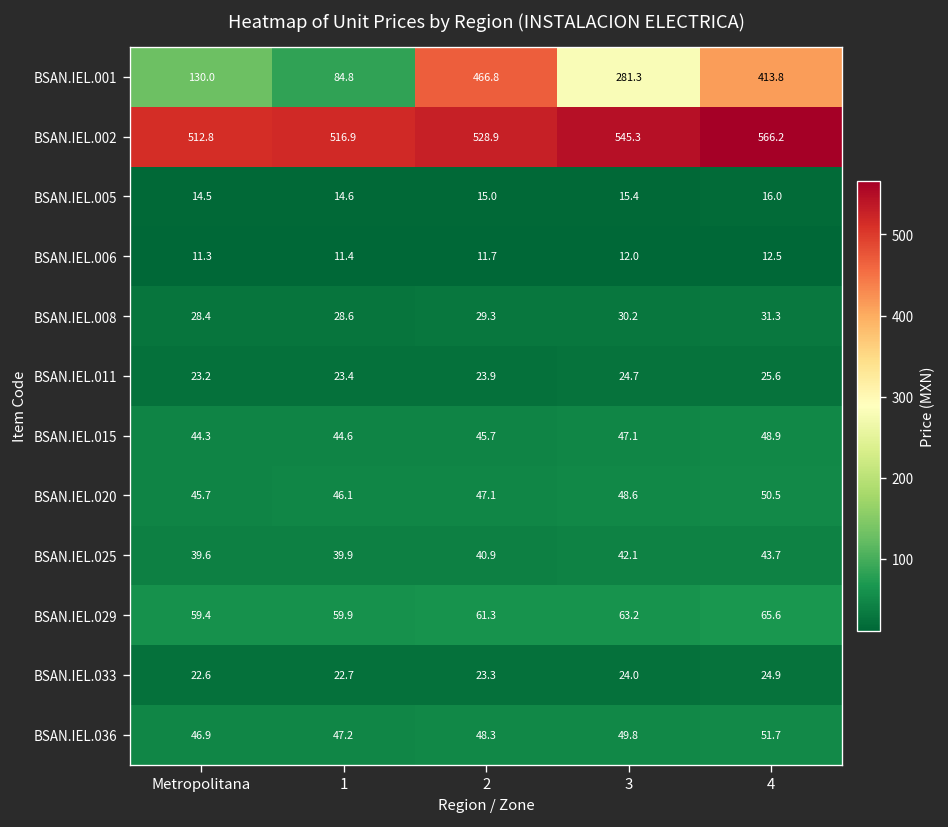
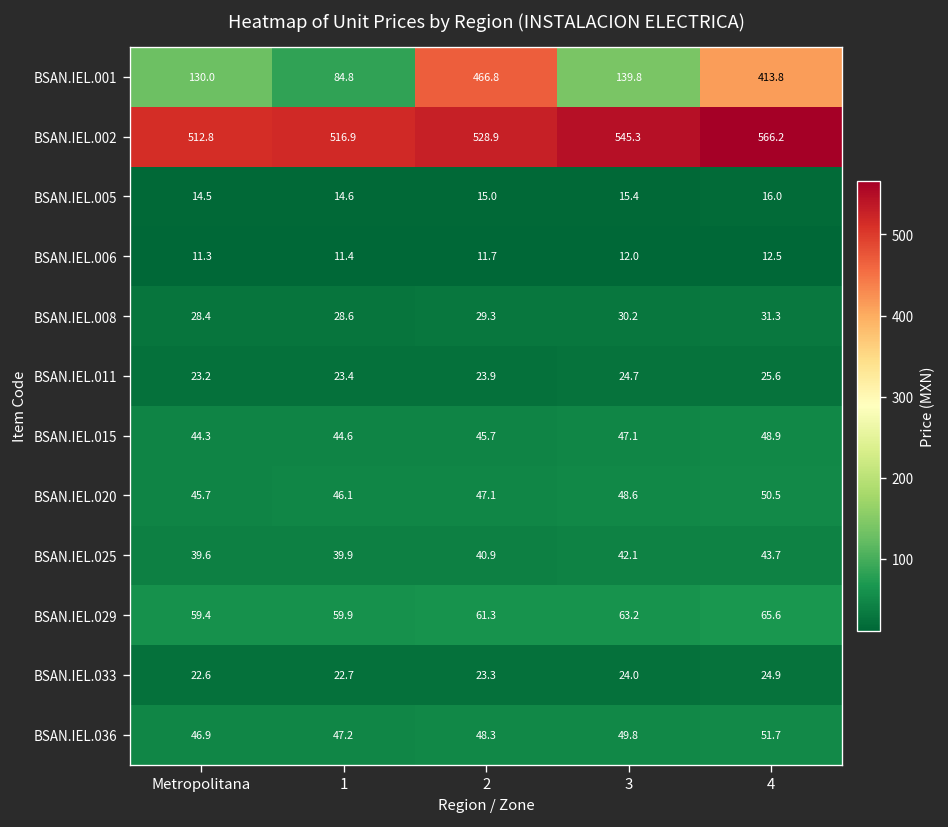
BSAN.IEL.001, 3: 281.3 -> 139.8
